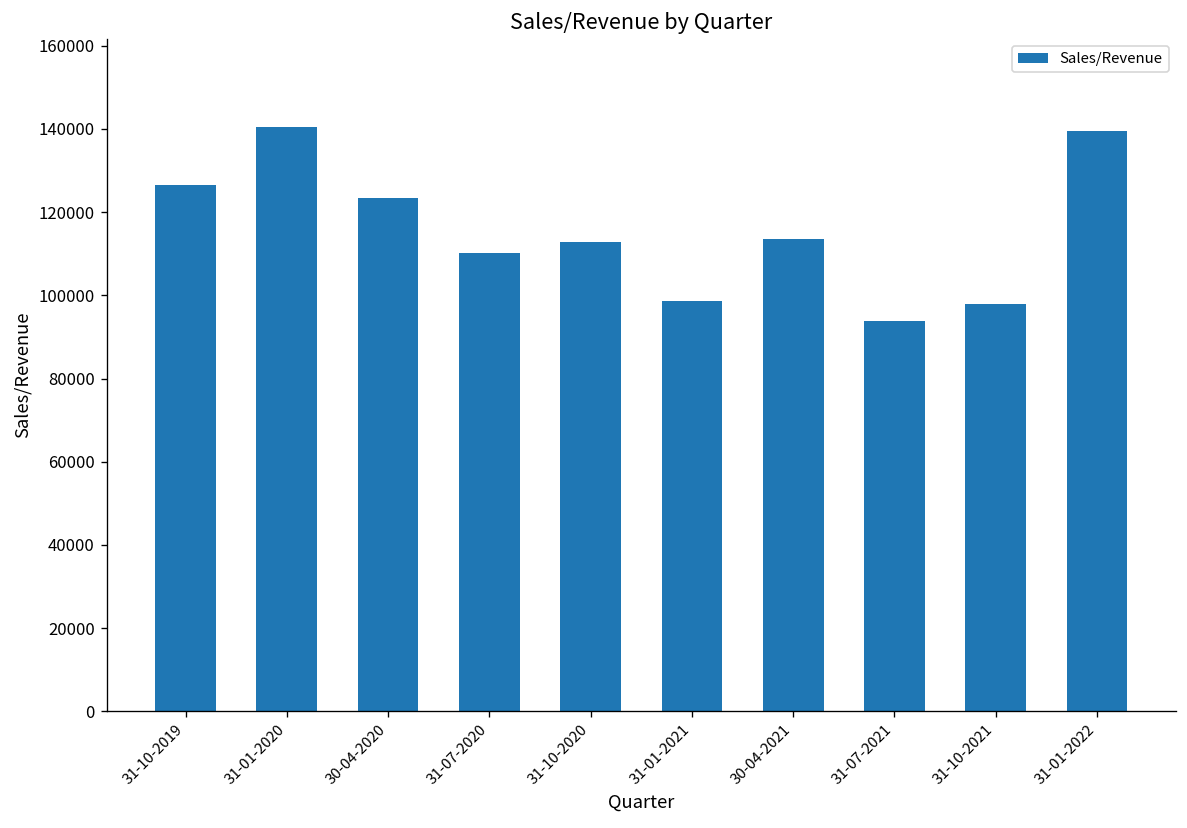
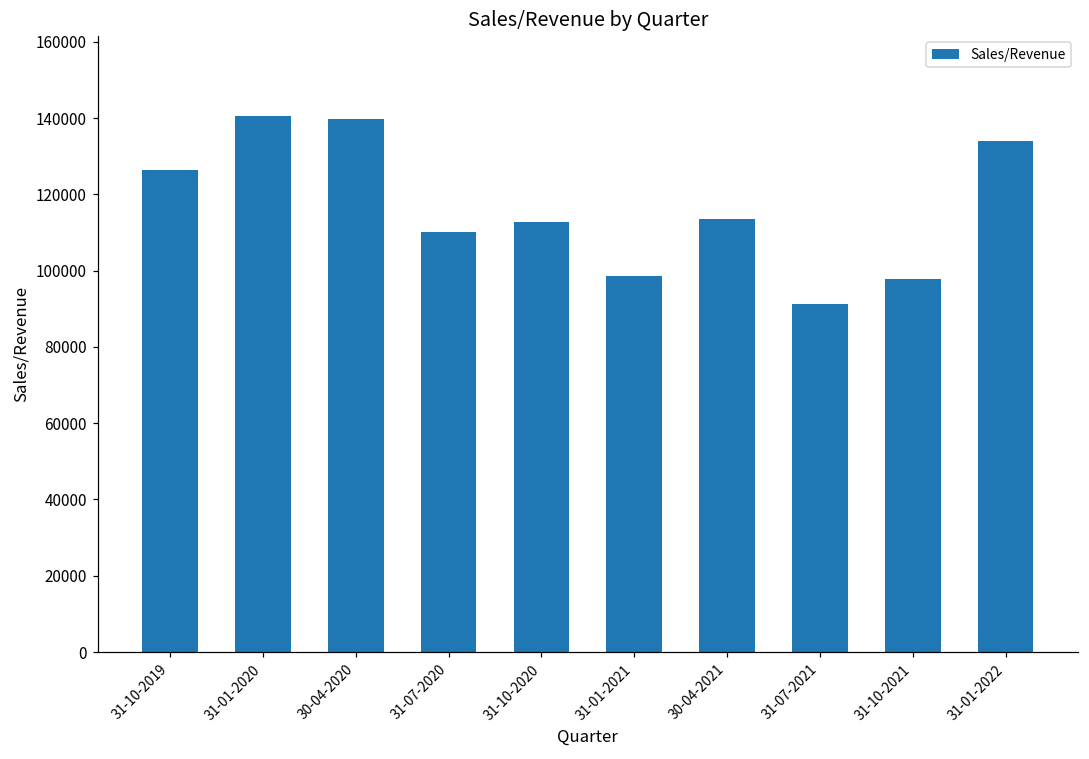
30-04-2020: 123000 -> 140000
31-07-2021: 94000 -> 91000
31-01-2022: 139000 -> 134000
